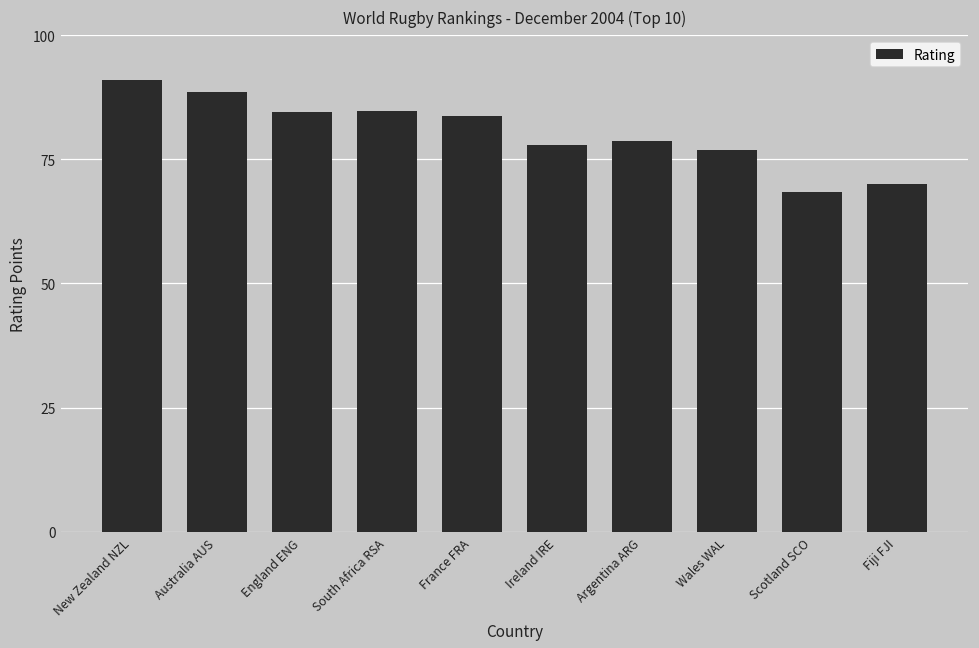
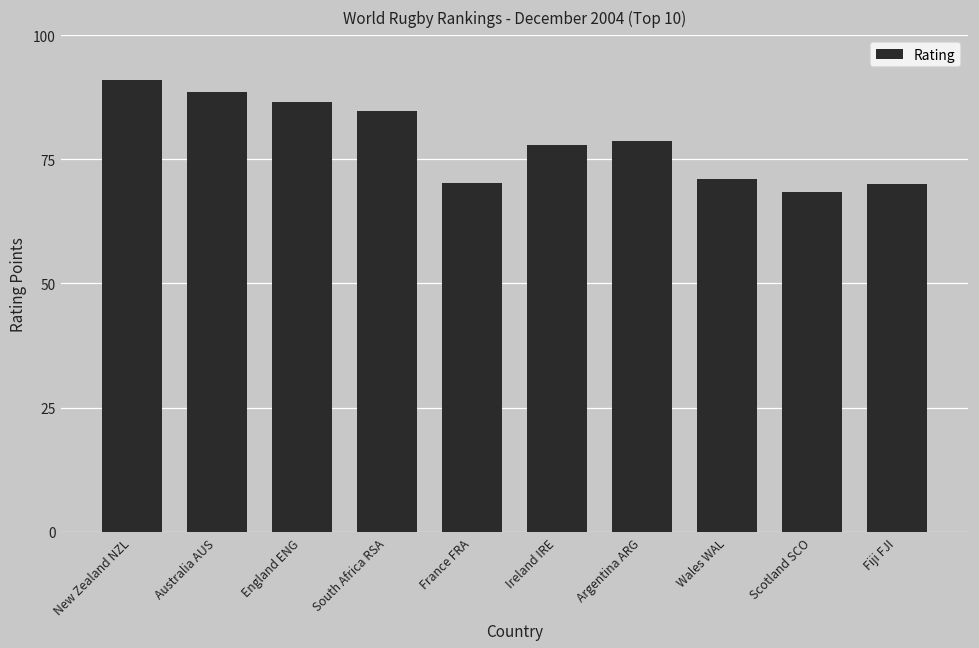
England ENG: 84 -> 87
France FRA: 84 -> 70
Wales WAL: 77 -> 71
